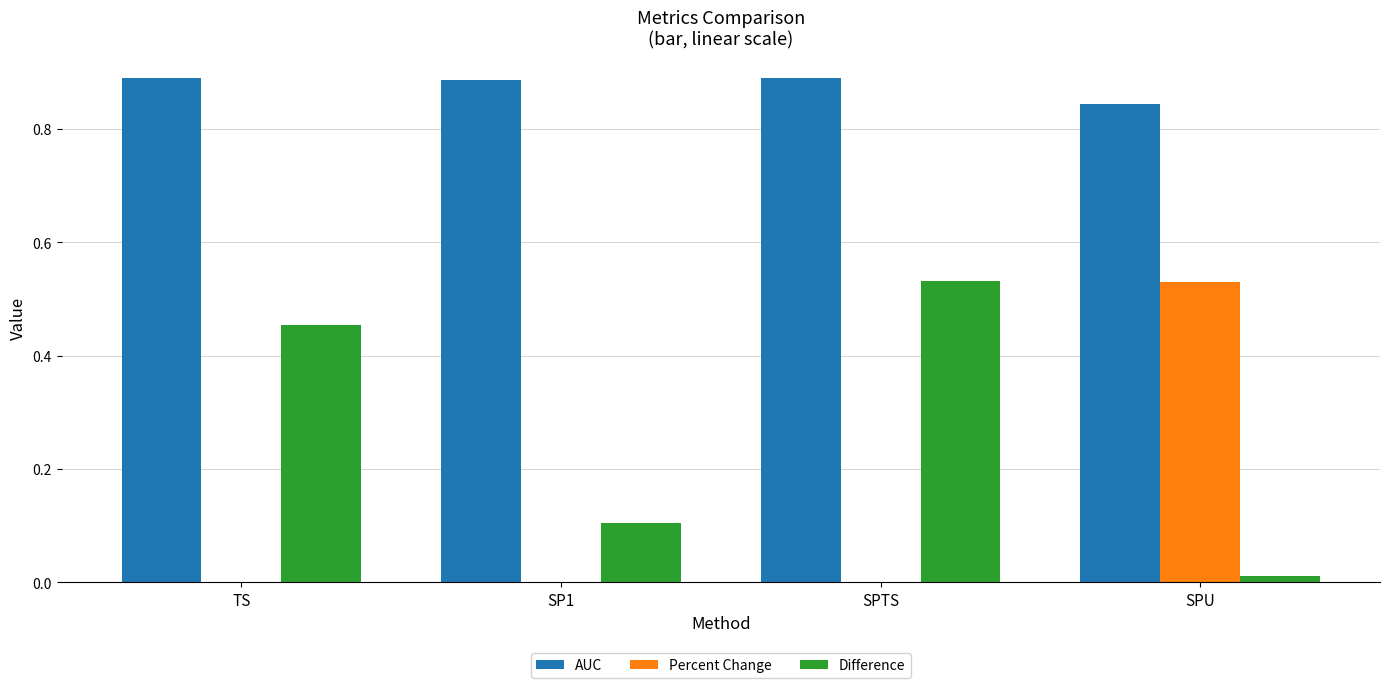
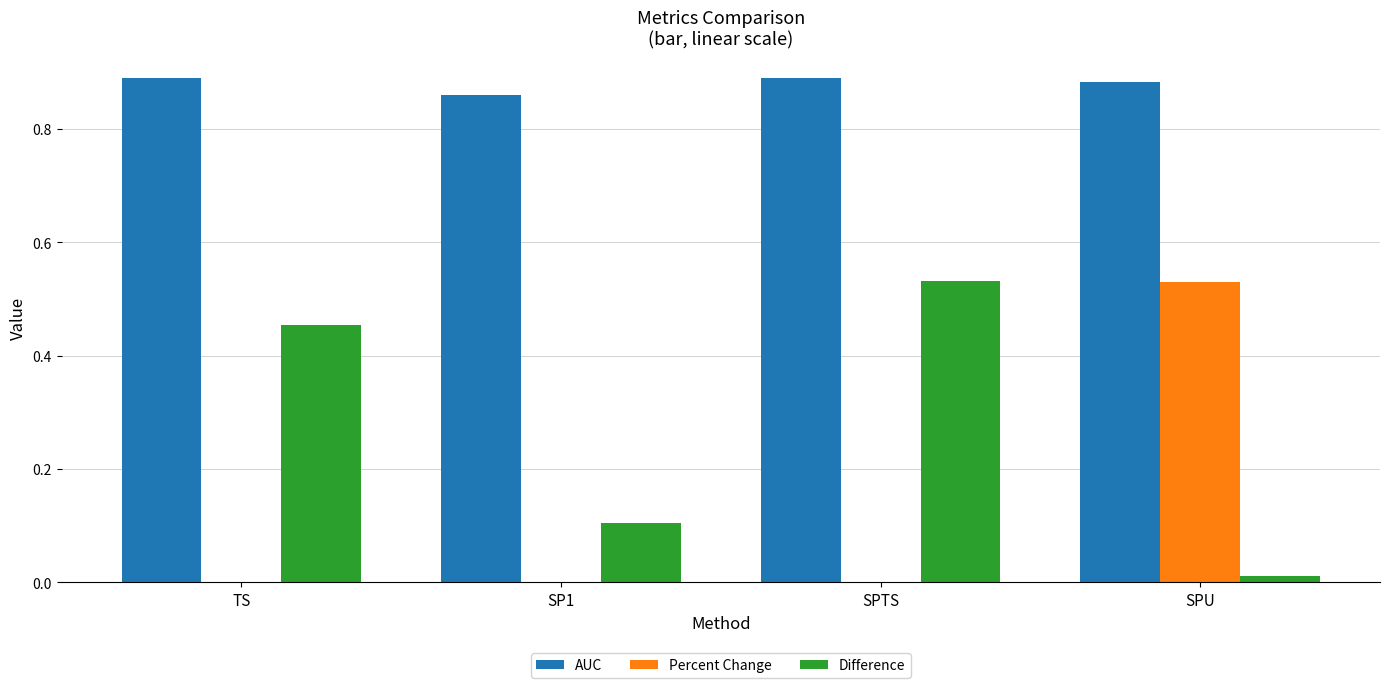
AUC, SP1: 0.89 -> 0.86
AUC, SPU: 0.84 -> 0.88
